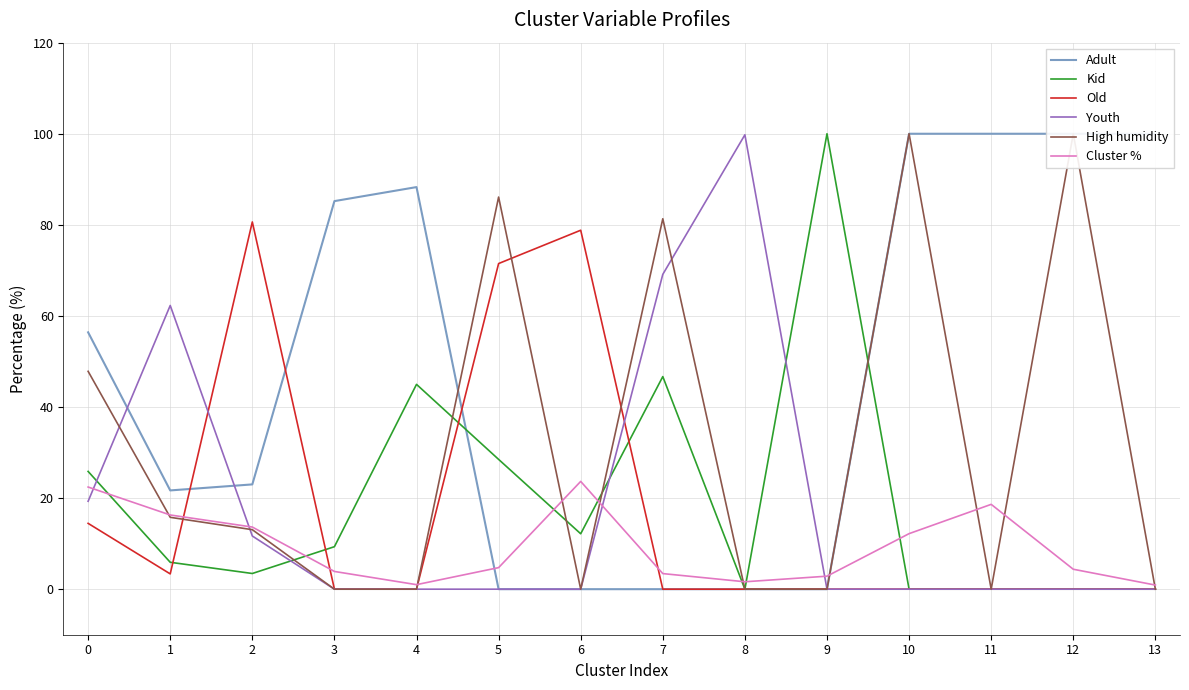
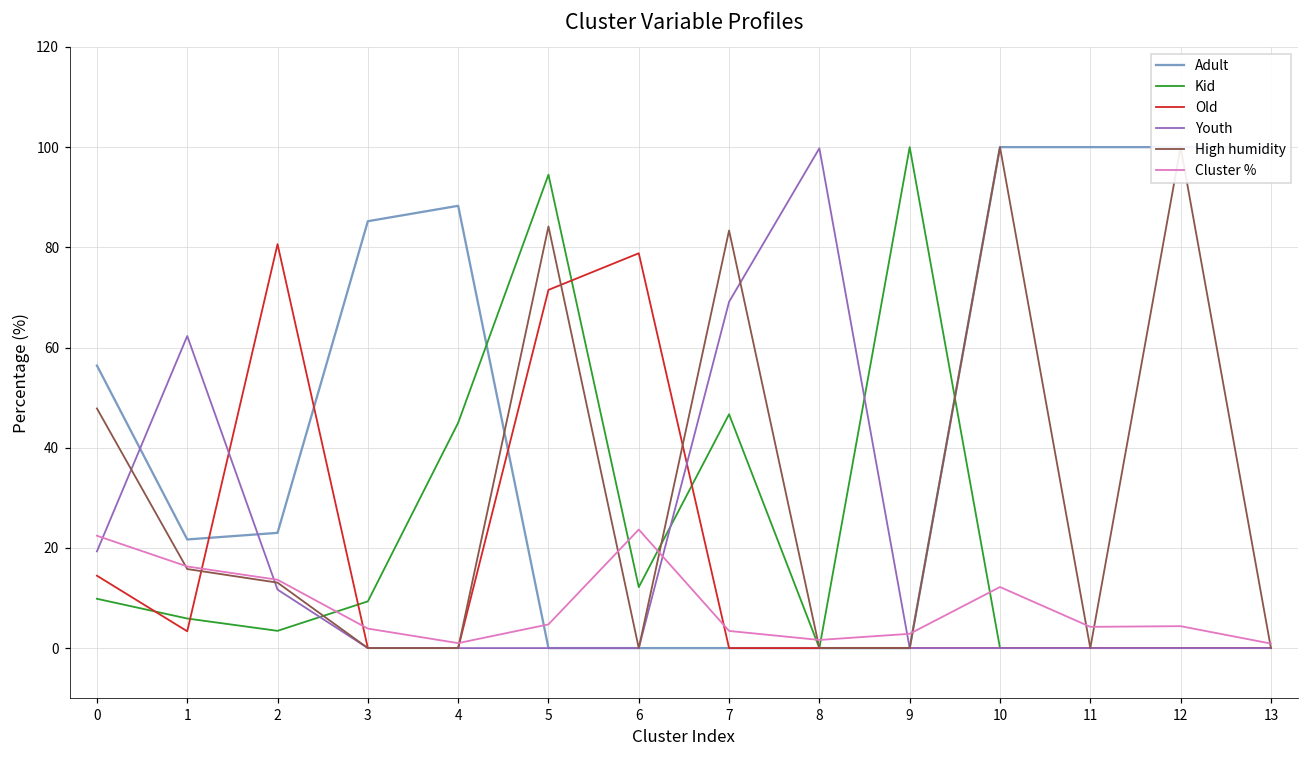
Kid, 0: 26 -> 10
Kid, 5: 29 -> 95
High humidity, 5: 86 -> 84
High humidity, 7: 81 -> 83
Cluster %, 11: 19 -> 4
